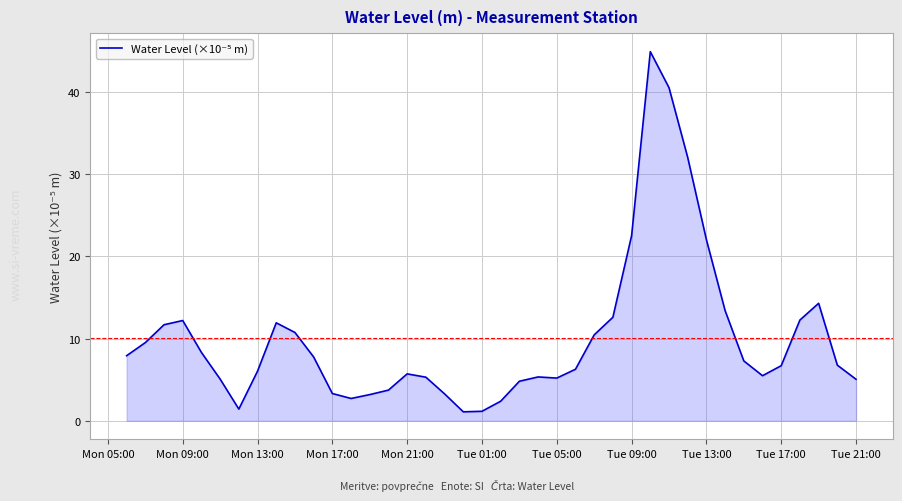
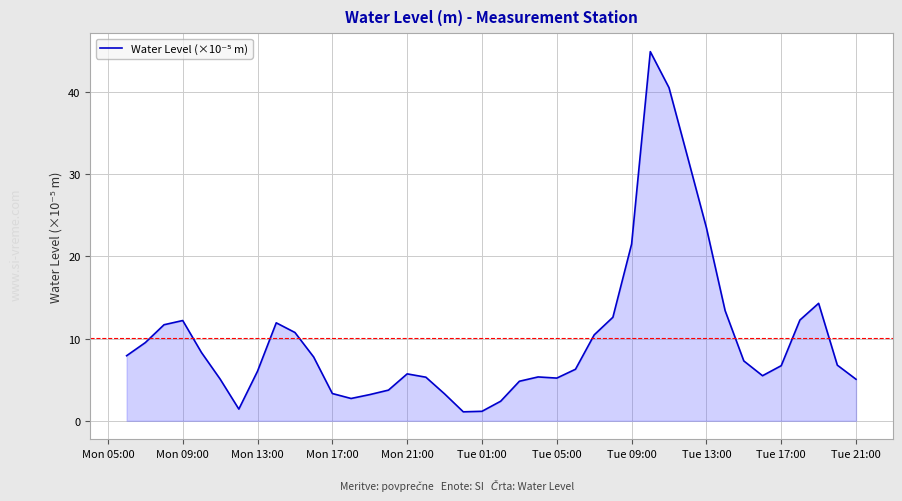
Tue 09:00: 23 -> 21
Tue 13:00: 22 -> 23
